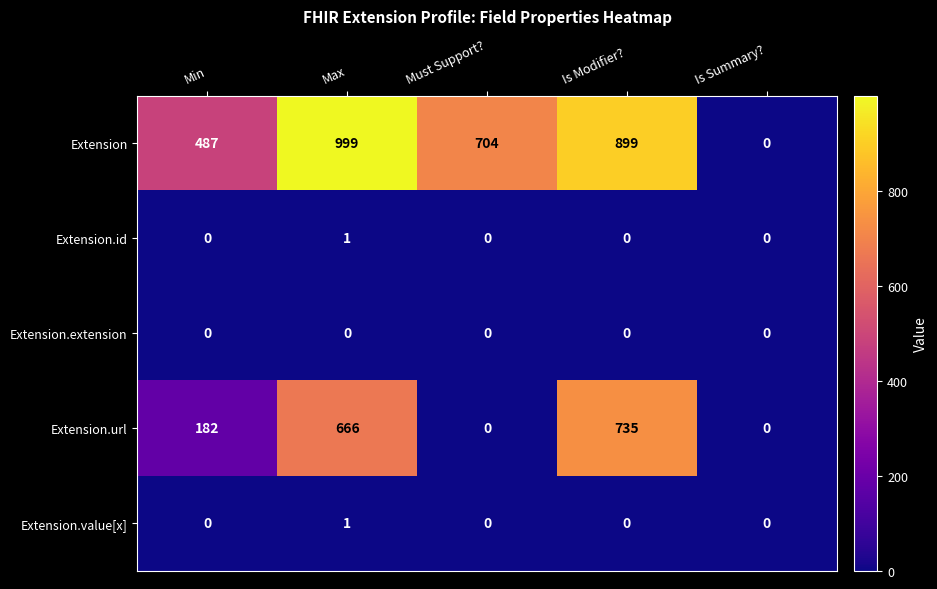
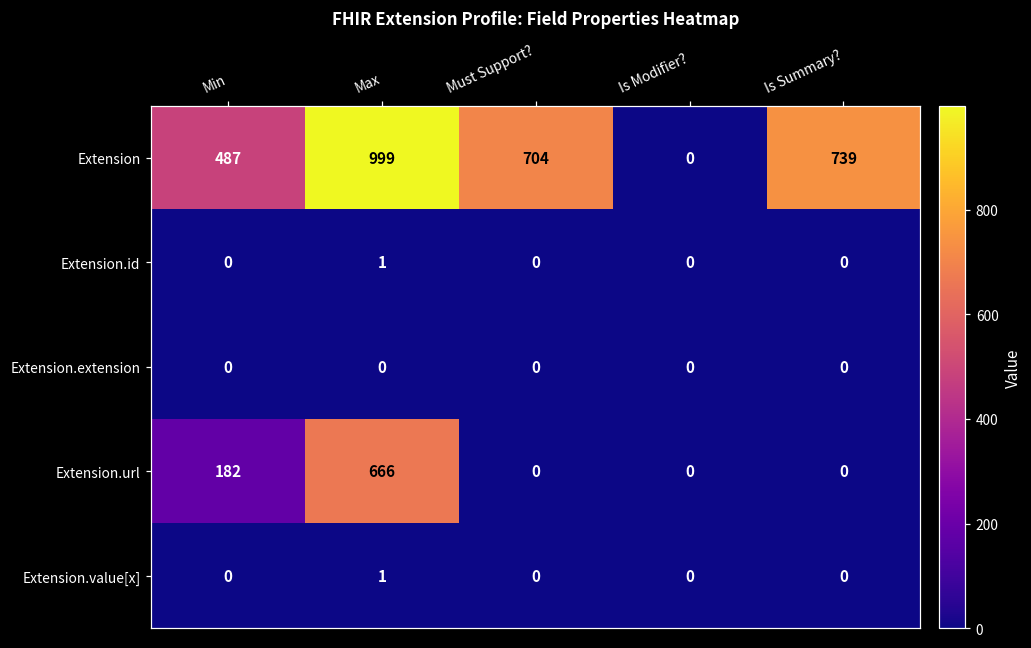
Extension, Is Modifier?: 899 -> 0
Extension, Is Summary?: 0 -> 739
Extension.url, Is Modifier?: 735 -> 0
